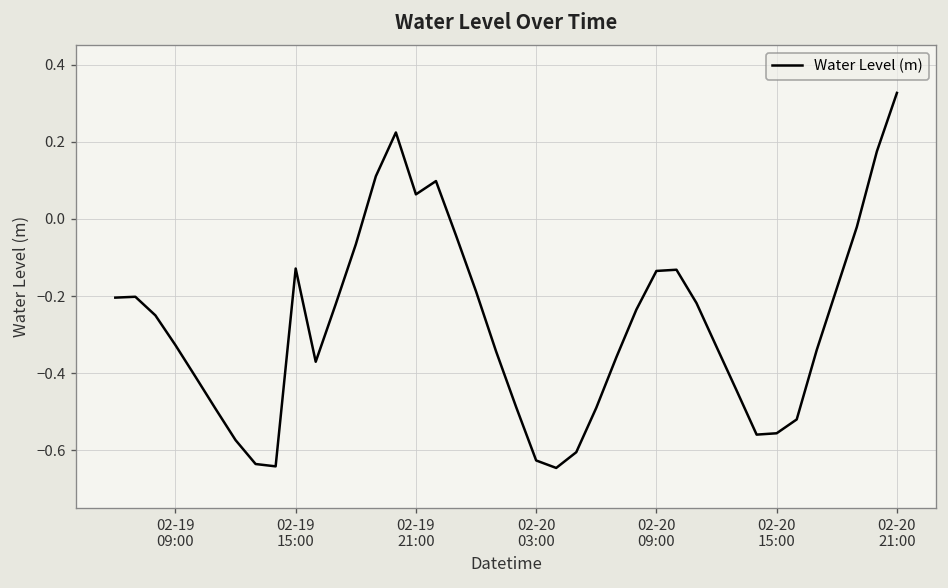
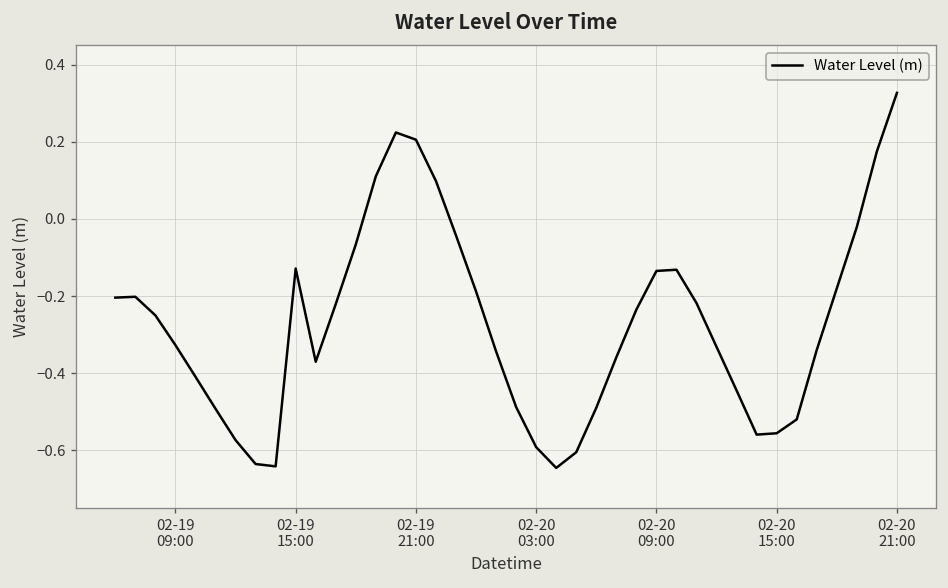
02-19 21:00: 0.06 -> 0.21
02-20 03:00: -0.63 -> -0.59
